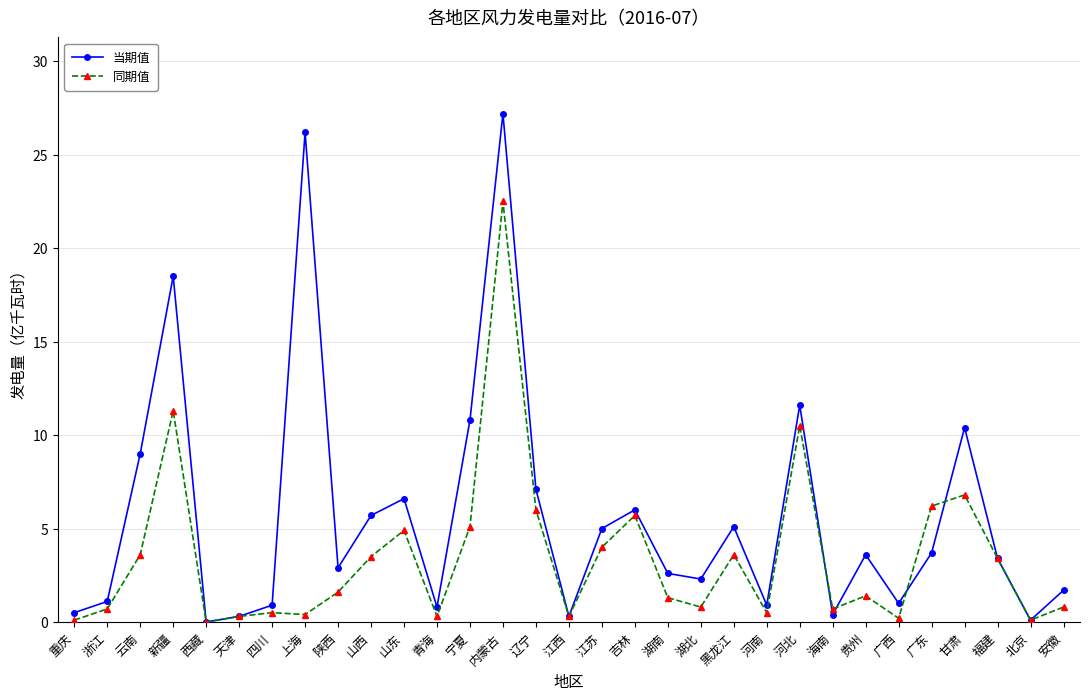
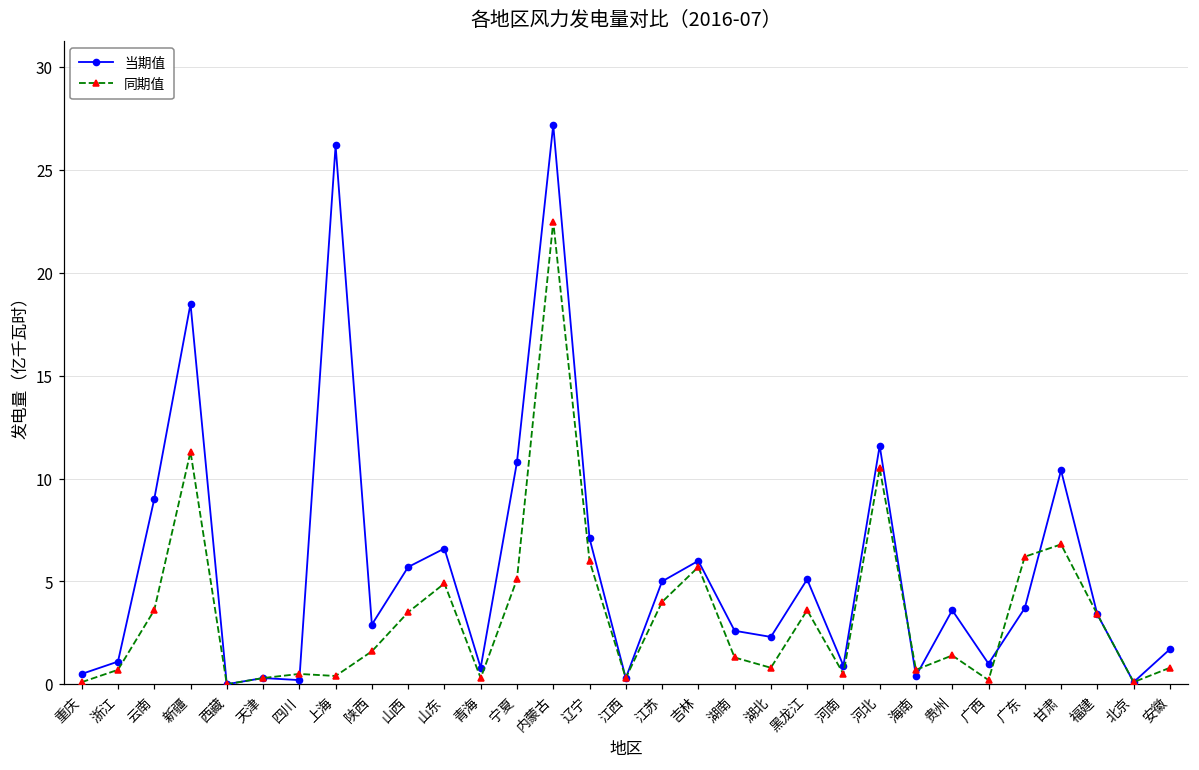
当期值, 四川: 0.9 -> 0.2
